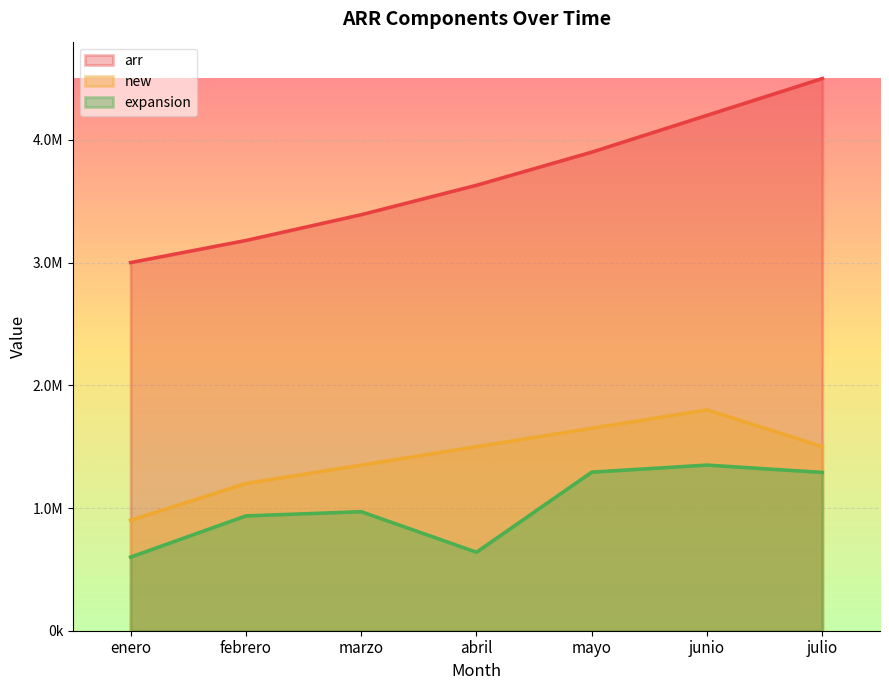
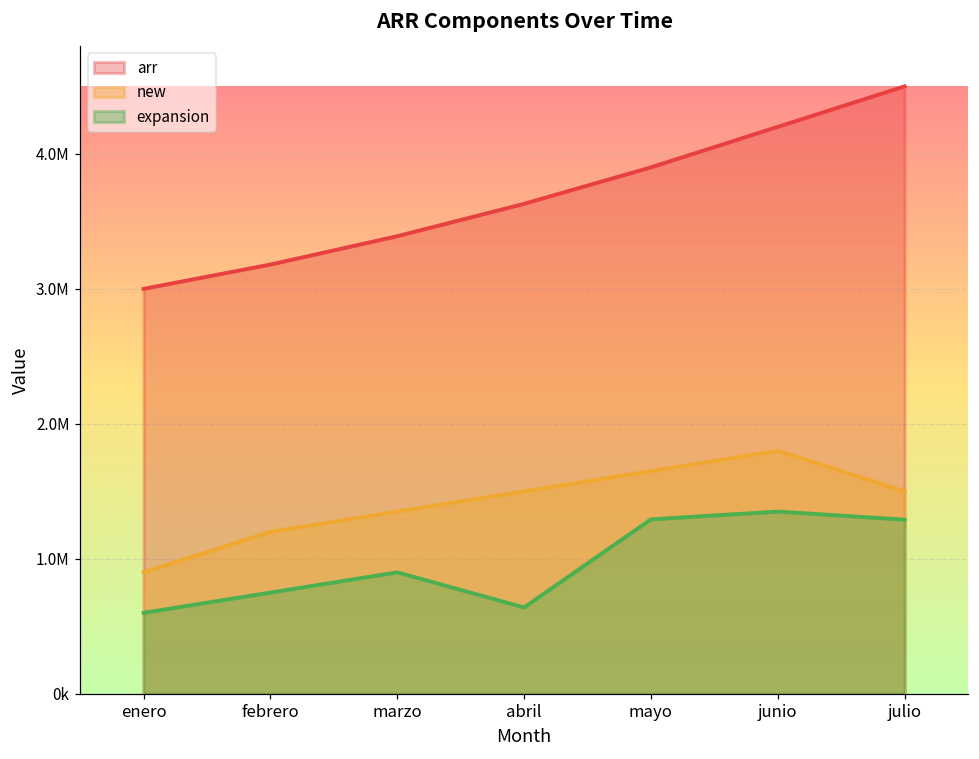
expansion, febrero: 940000 -> 750000
expansion, marzo: 970000 -> 900000
